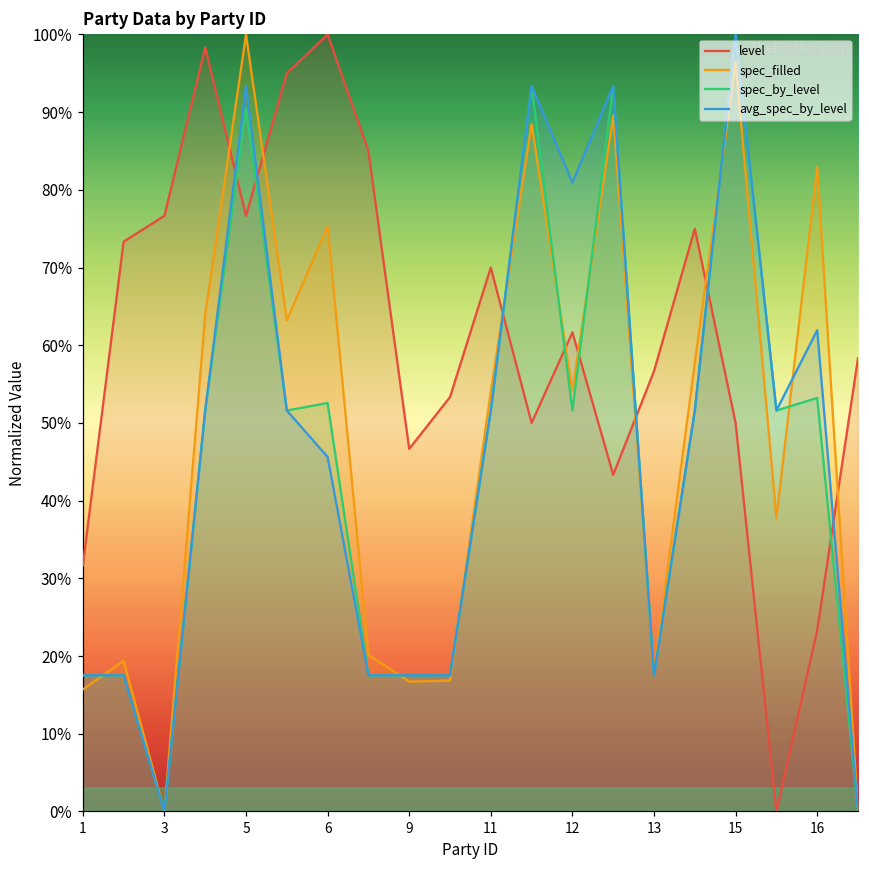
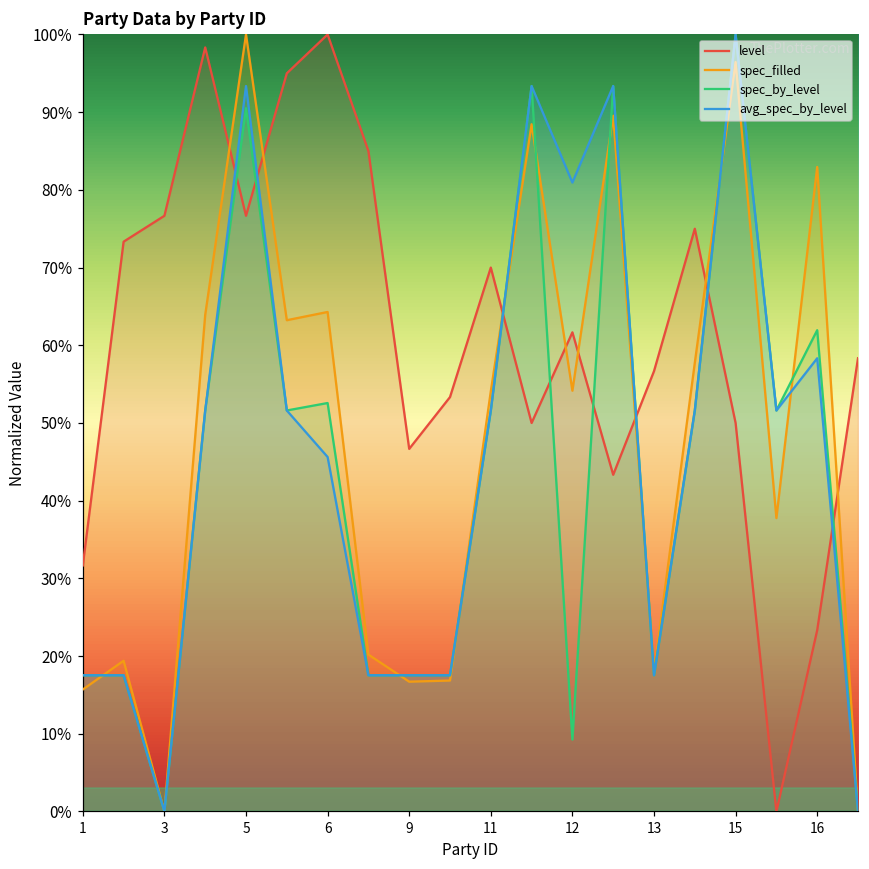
spec_filled, 6: 75% -> 64%
spec_by_level, 12: 52% -> 9%
spec_by_level, 16: 53% -> 62%
avg_spec_by_level, 16: 62% -> 58%
